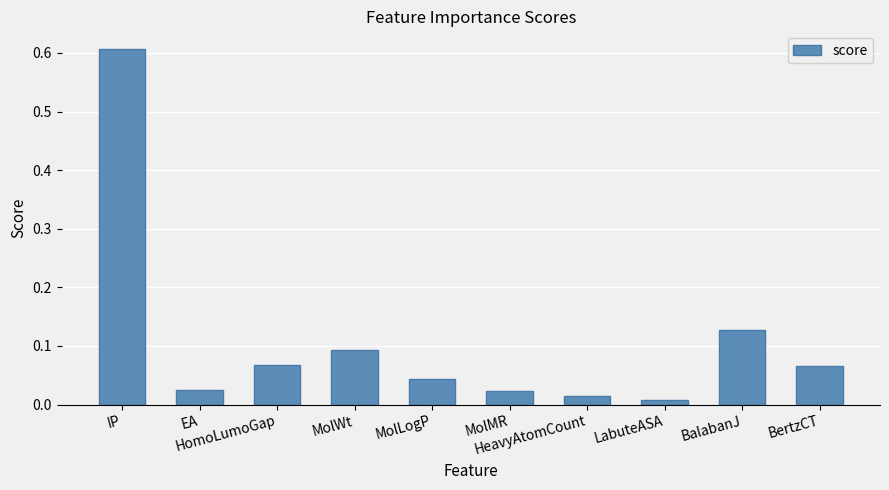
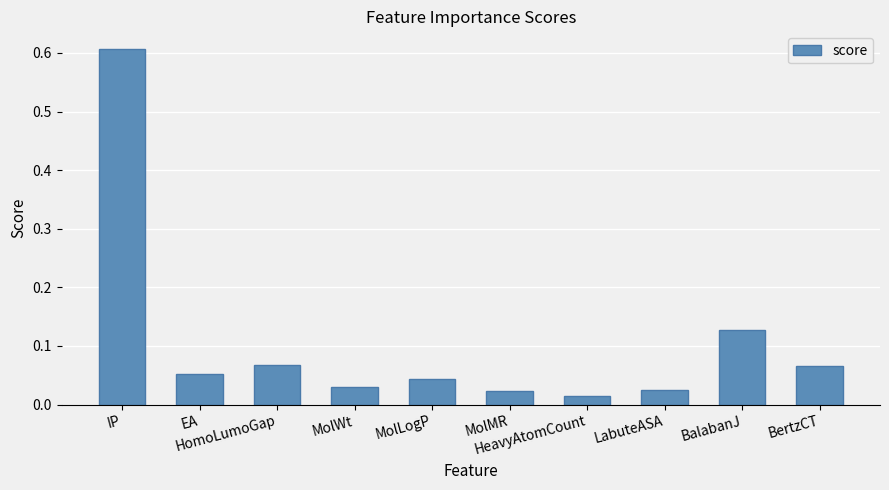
EA: 0.02 -> 0.05
MolWt: 0.09 -> 0.03
LabuteASA: 0.01 -> 0.02
